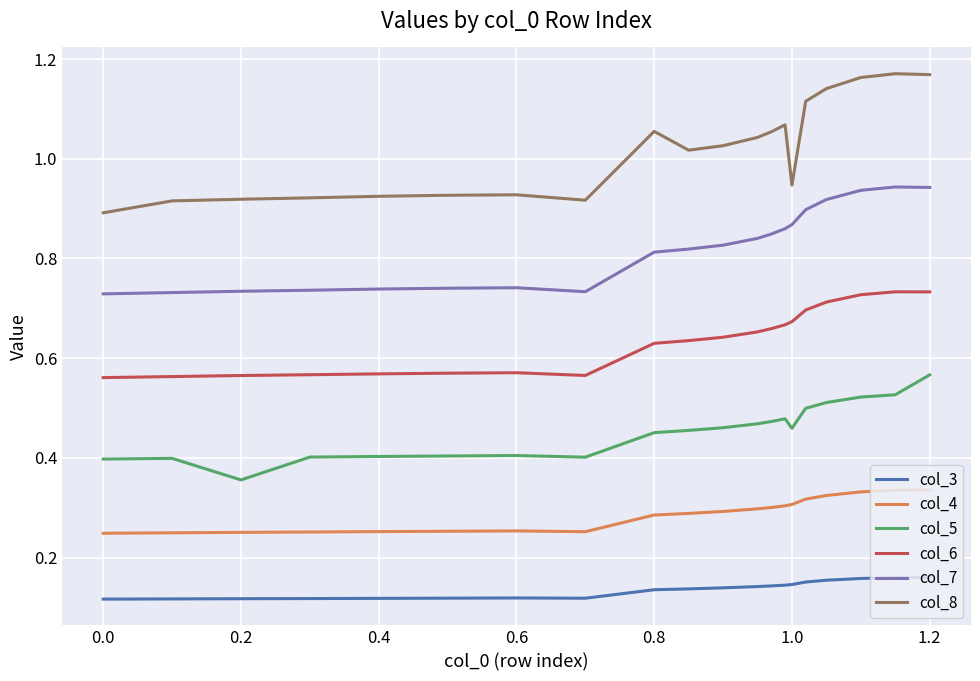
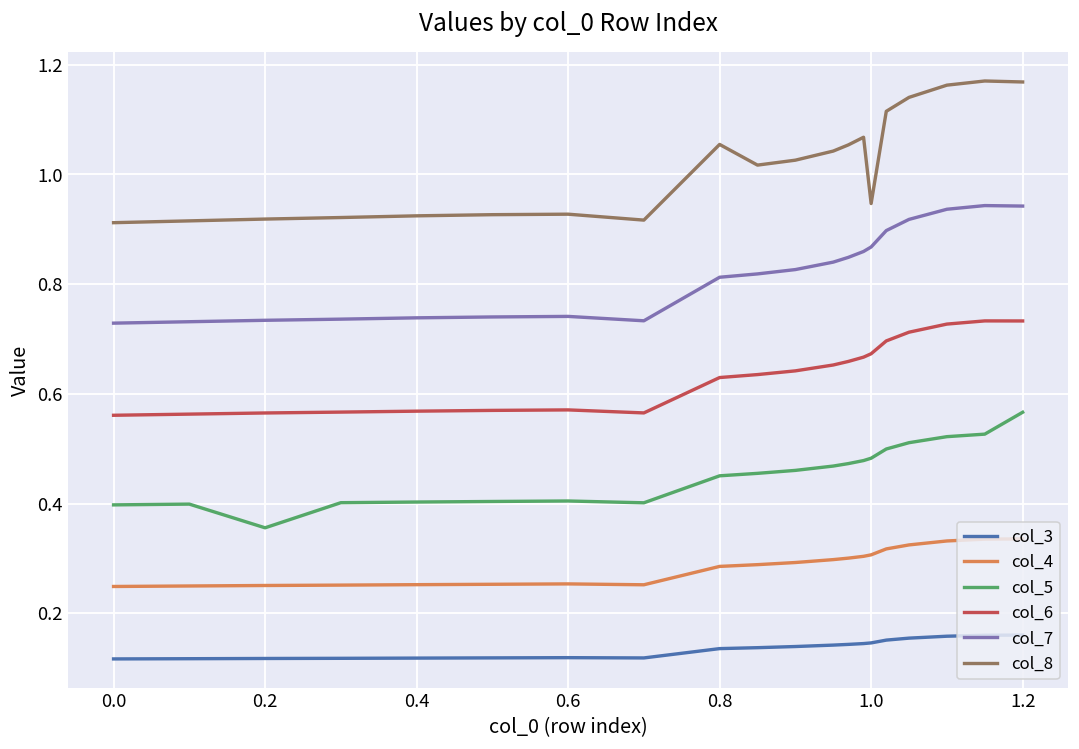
col_8, 0.0: 0.89 -> 0.91
col_5, 1.0: 0.46 -> 0.48
